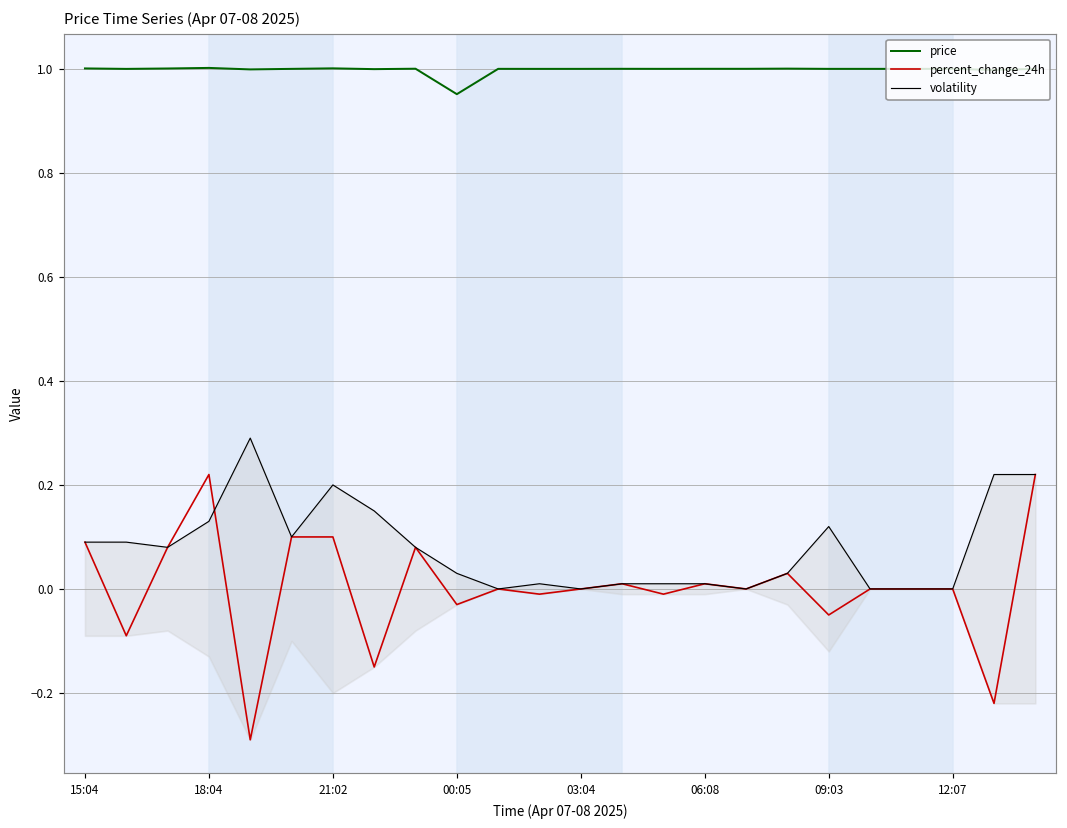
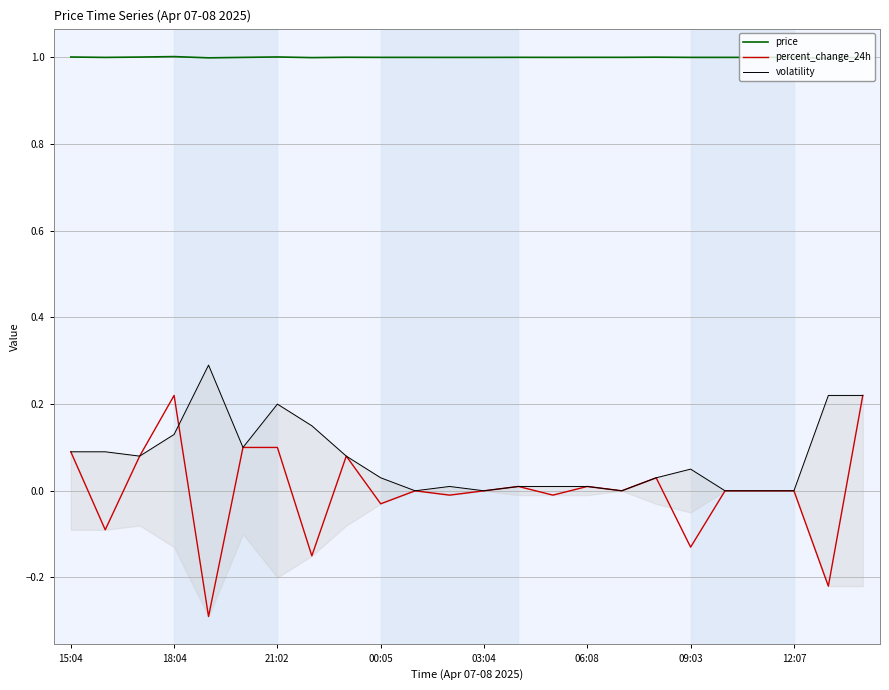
price, 00:05: 0.95 -> 1.00
percent_change_24h, 09:03: -0.05 -> -0.13
volatility, 09:03: 0.12 -> 0.05
